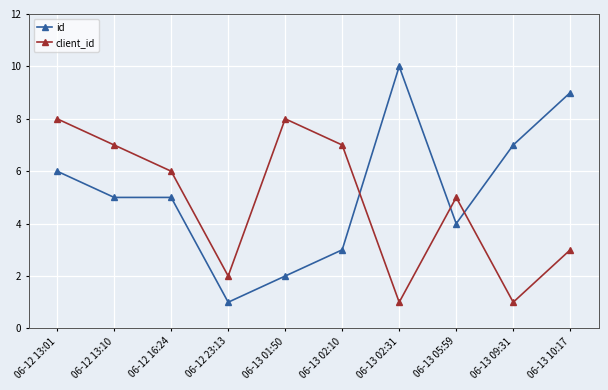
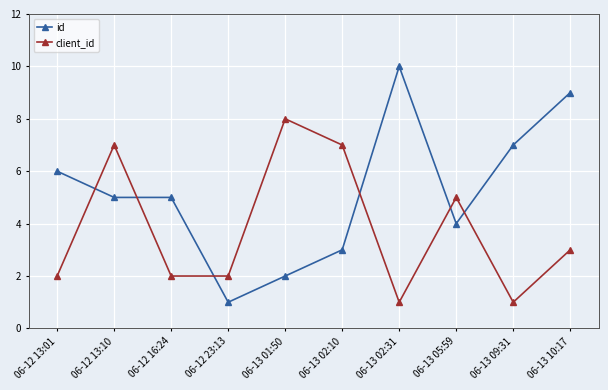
client_id, 06-12 13:01: 8 -> 2
client_id, 06-12 16:24: 6 -> 2
